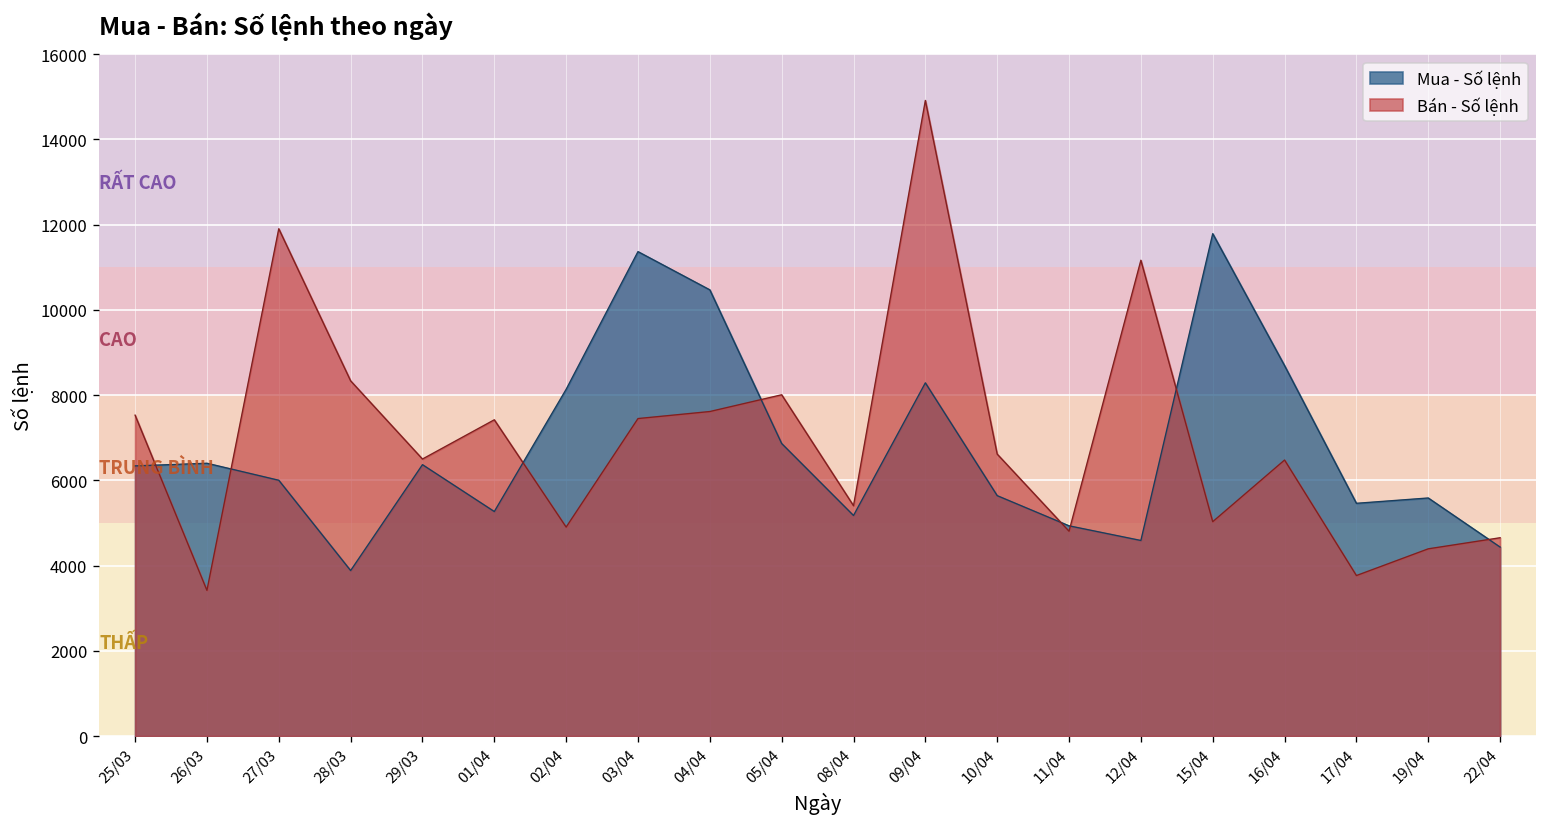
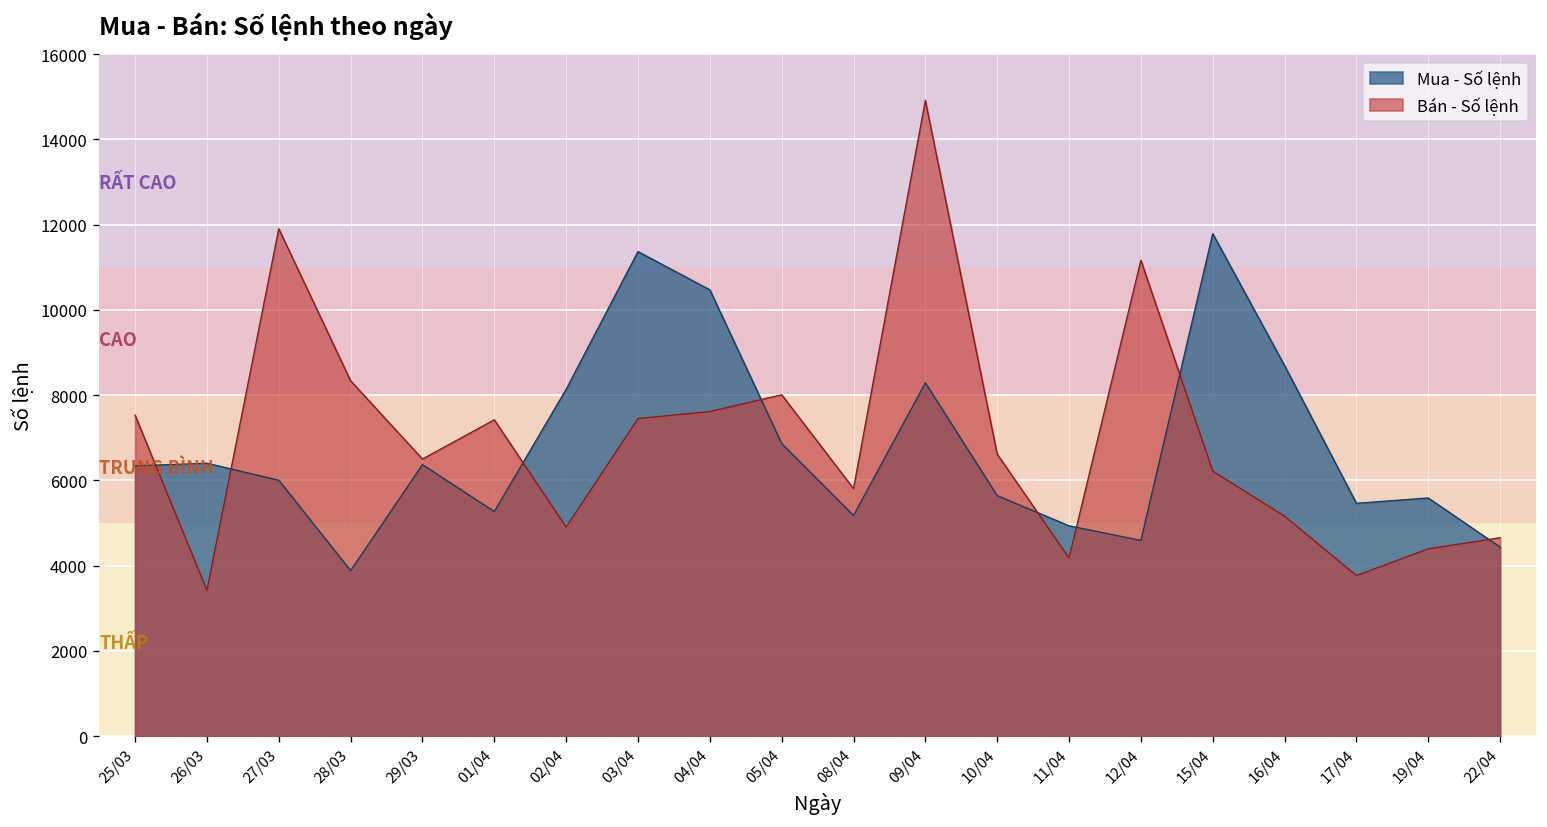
Bán - Số lệnh, 08/04: 5400 -> 5800
Bán - Số lệnh, 11/04: 4800 -> 4200
Bán - Số lệnh, 15/04: 5000 -> 6200
Bán - Số lệnh, 16/04: 6500 -> 5200
